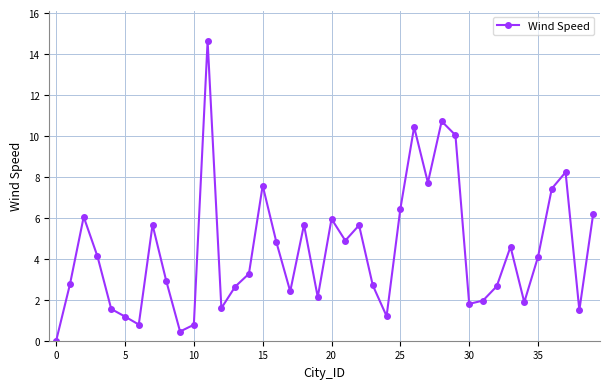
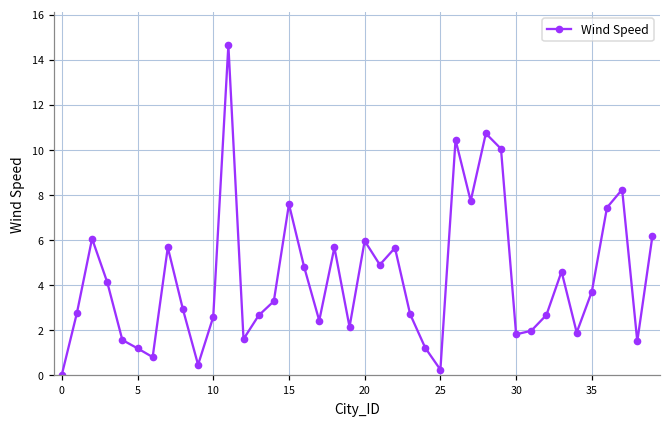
10: 0.8 -> 2.6
25: 6.4 -> 0.2
35: 4.1 -> 3.7
